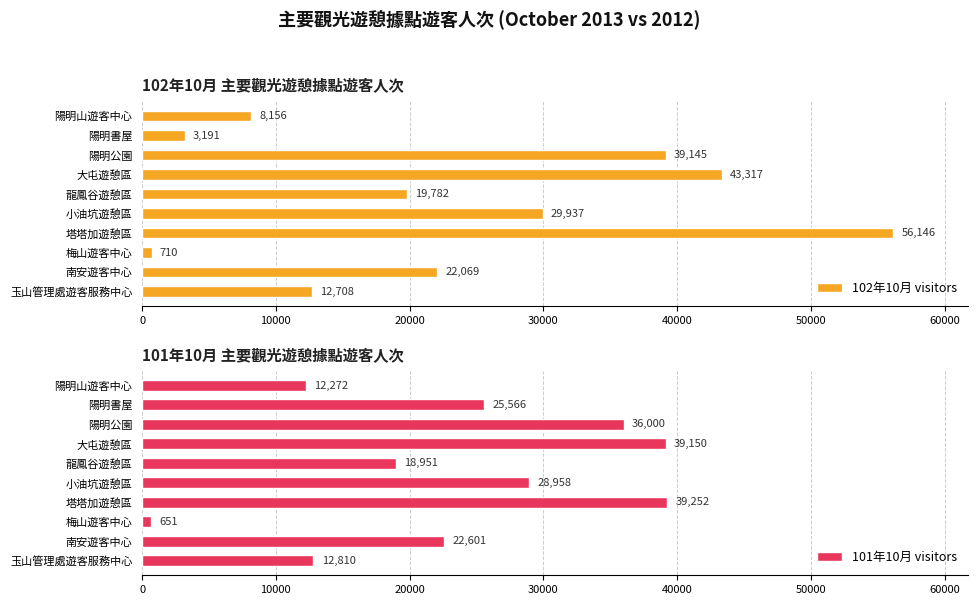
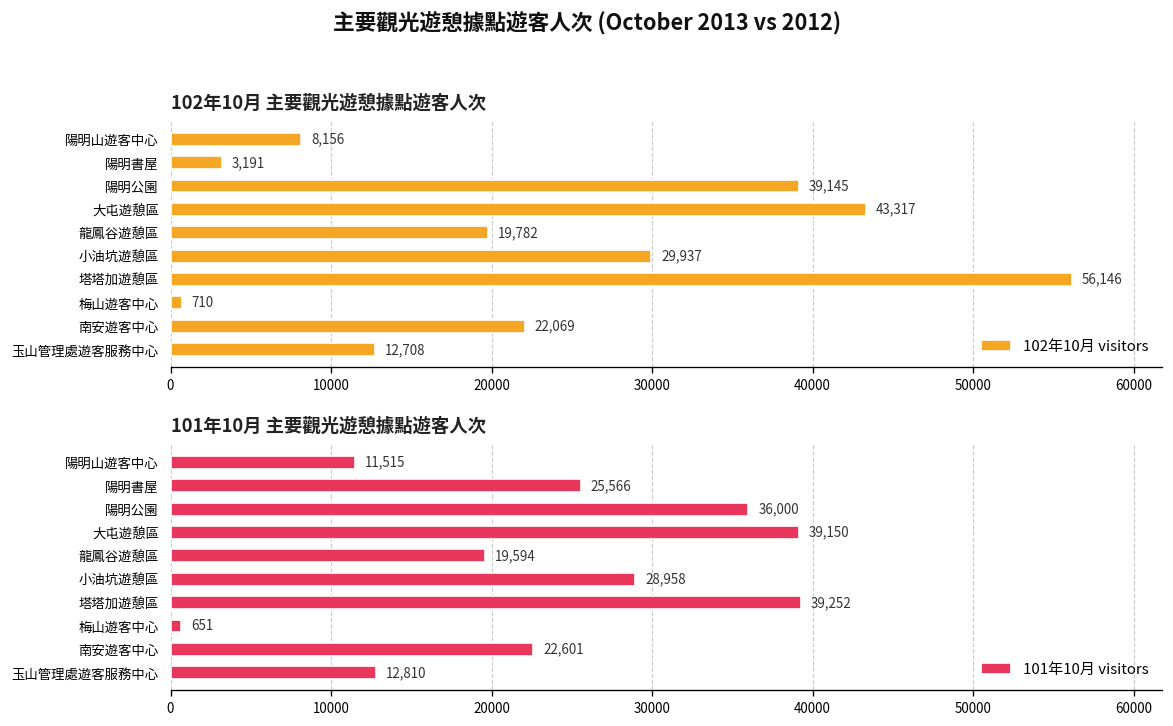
101年10月 主要觀光遊憩據點遊客人次, 陽明山遊客中心: 12,272 -> 11,515
101年10月 主要觀光遊憩據點遊客人次, 龍鳳谷遊憩區: 18,951 -> 19,594
